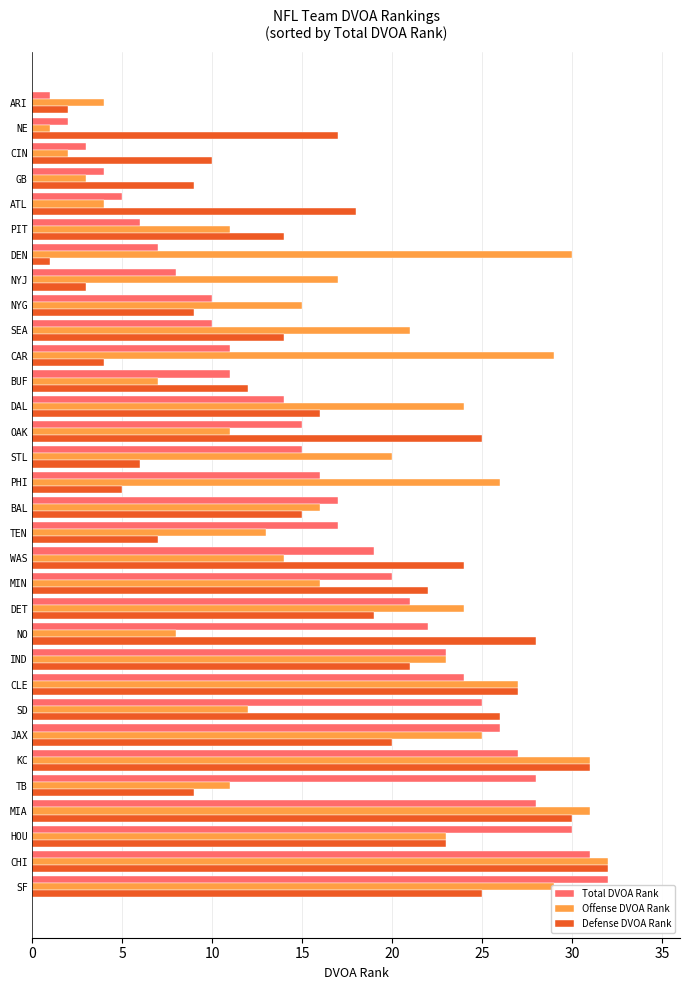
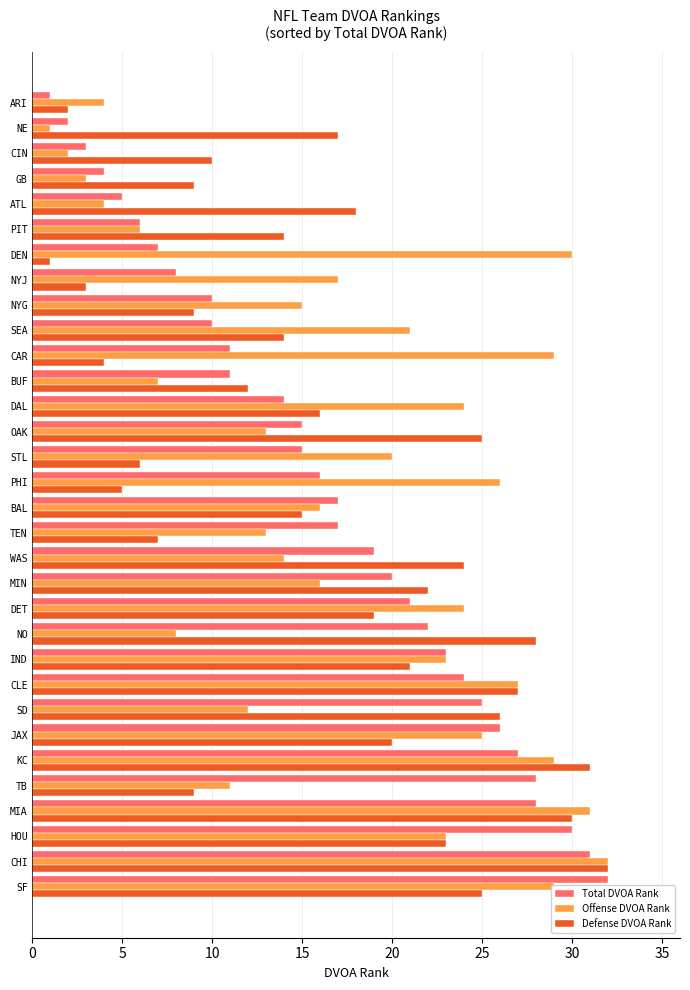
Offense DVOA Rank, PIT: 11 -> 6
Offense DVOA Rank, OAK: 11 -> 13
Offense DVOA Rank, KC: 31 -> 29
